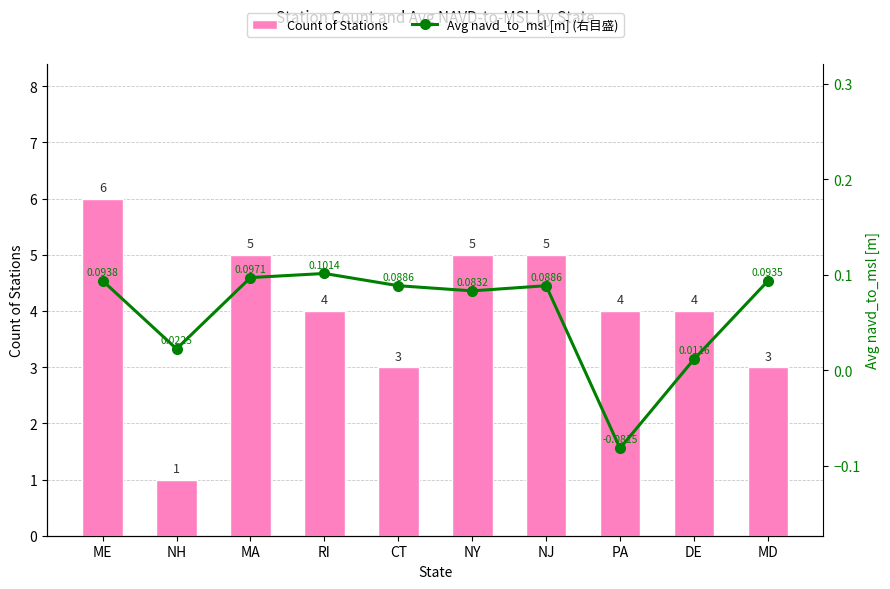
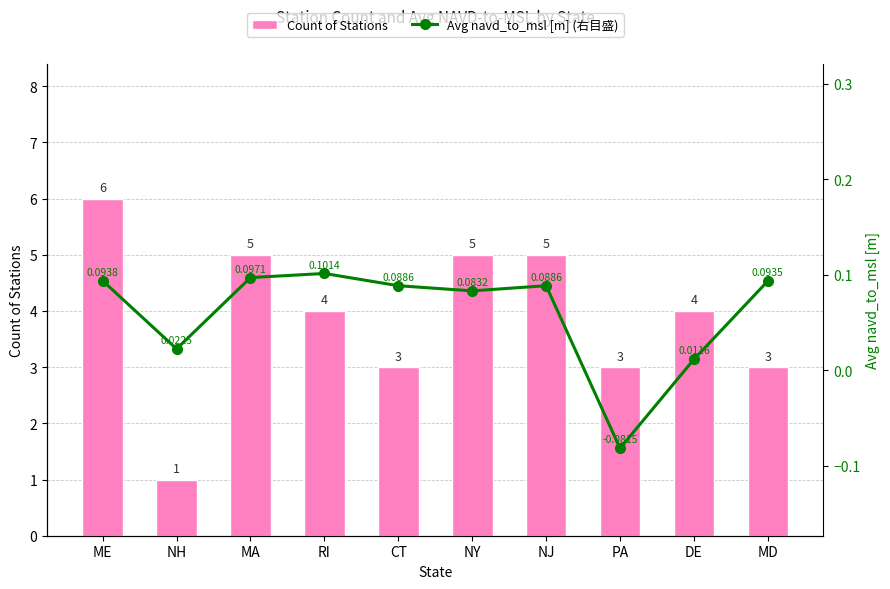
Count of Stations, PA: 4 -> 3
